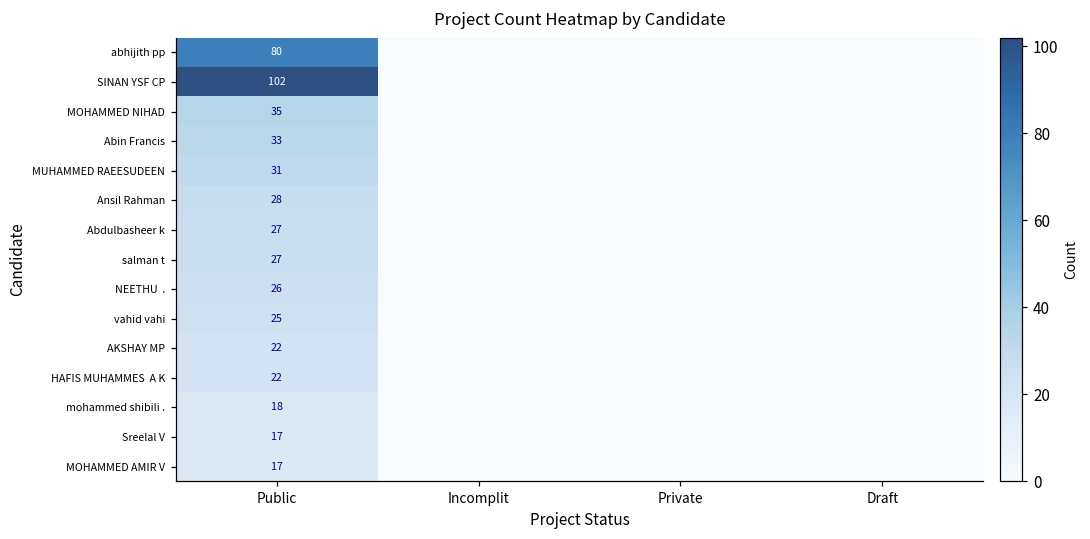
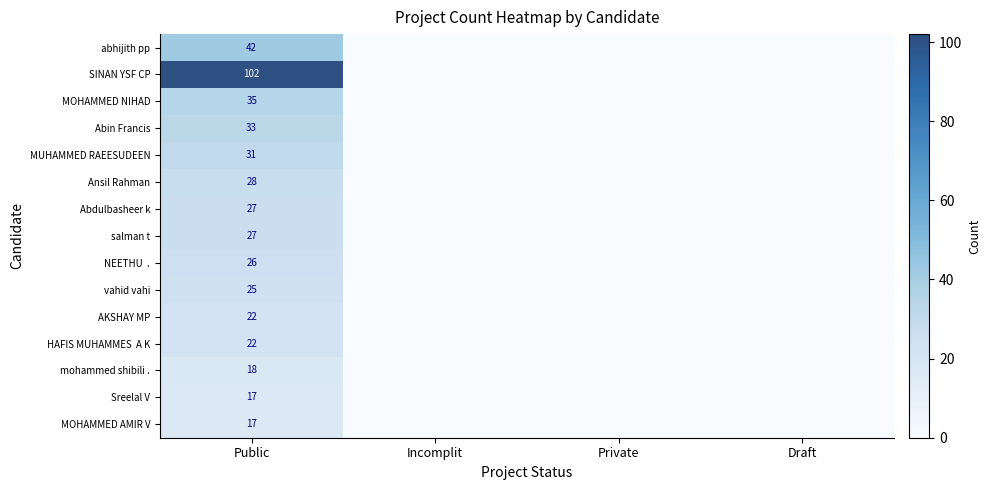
abhijith pp, Public: 80 -> 42
